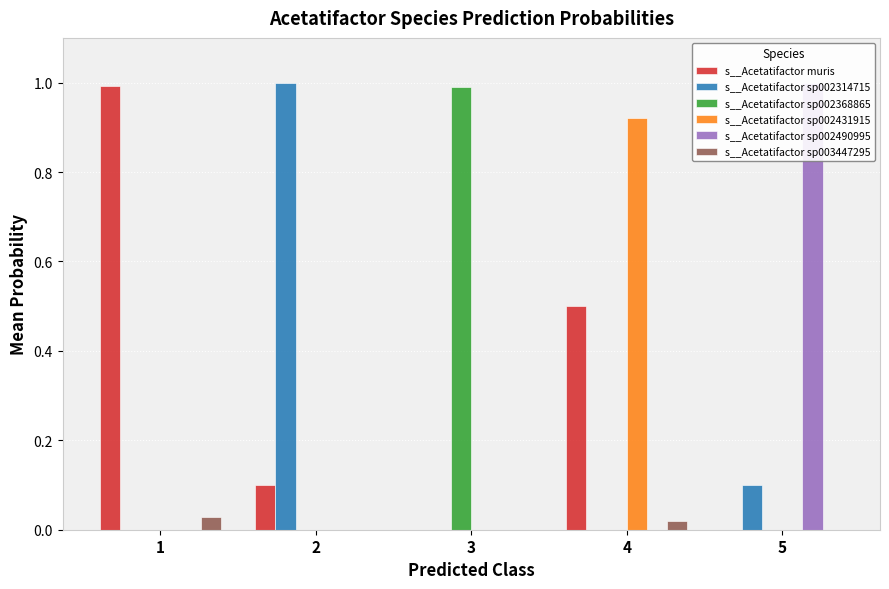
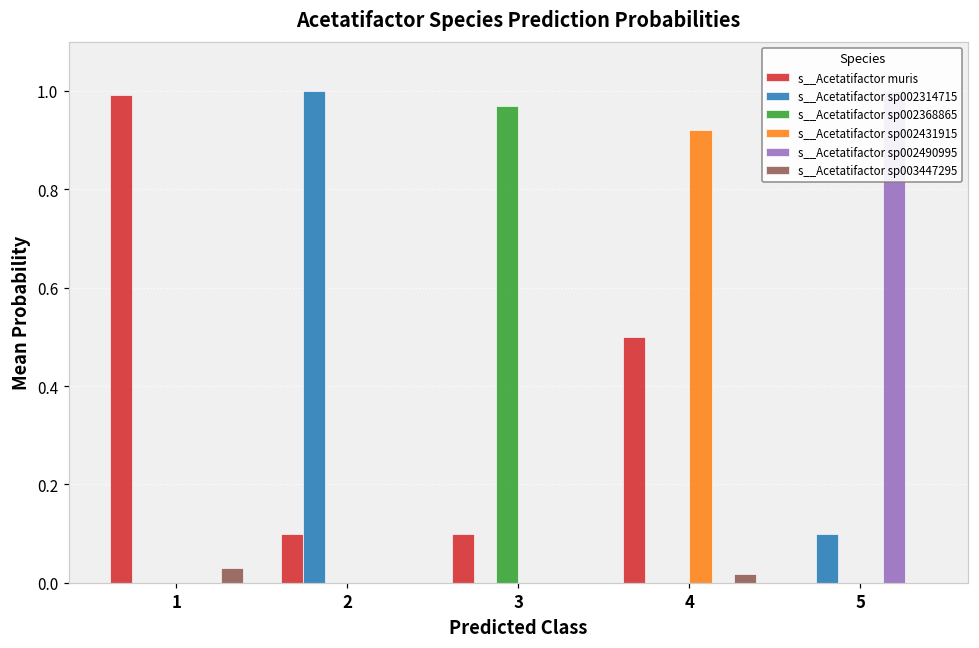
s__Acetatifactor muris, 3: 0.0 -> 0.1
s__Acetatifactor sp002368865, 3: 0.99 -> 0.97
